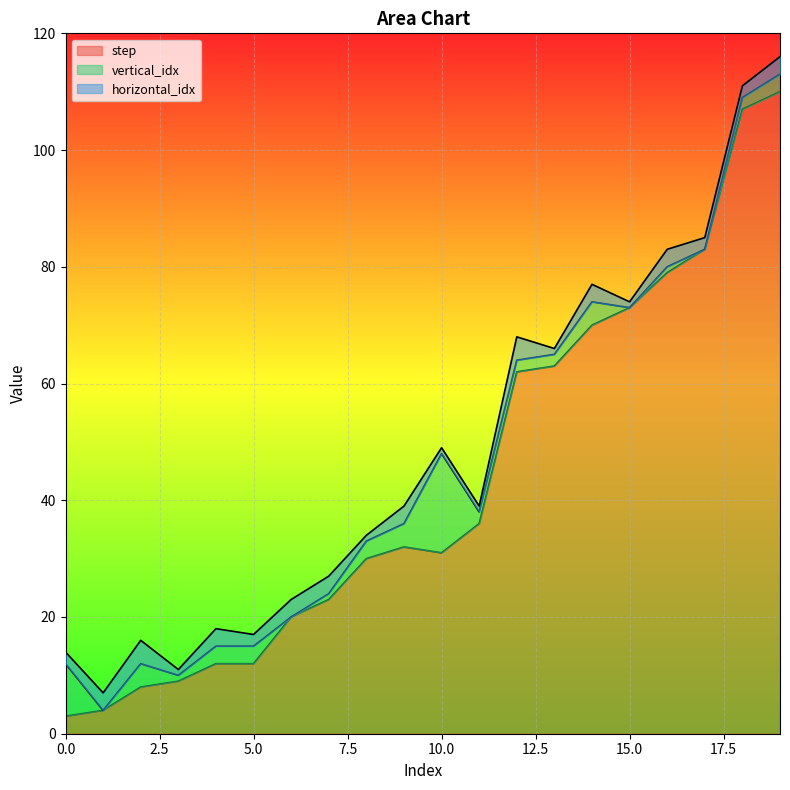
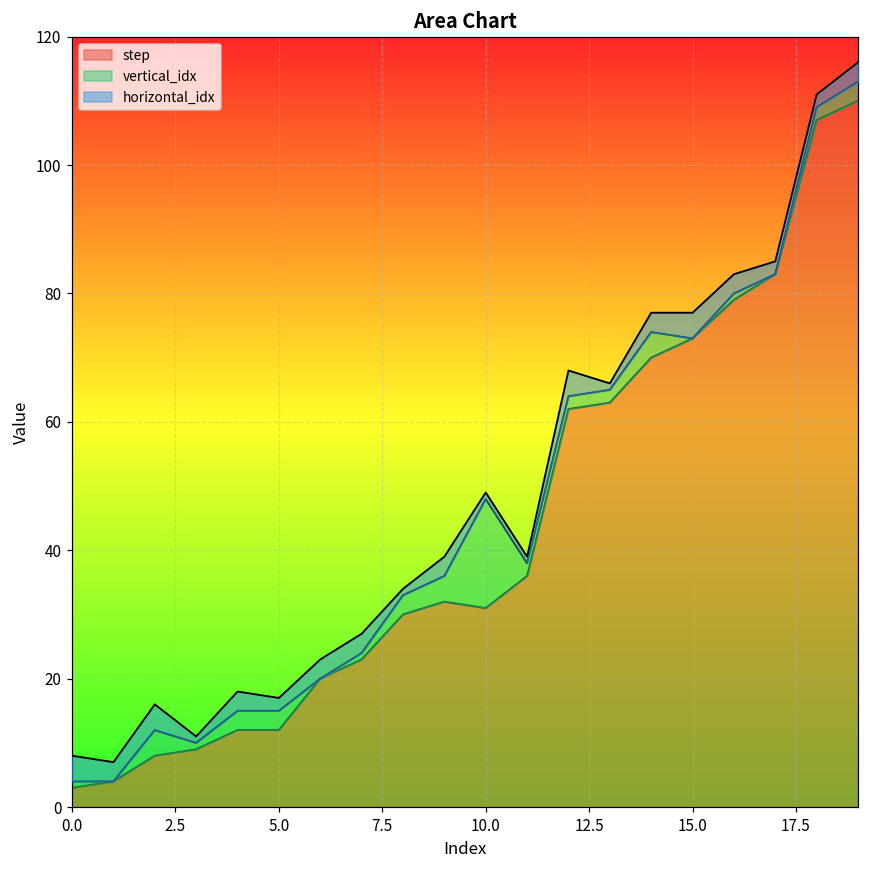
vertical_idx, 0.0: 9 -> 1
horizontal_idx, 0.0: 2 -> 4
horizontal_idx, 15.0: 1 -> 4
